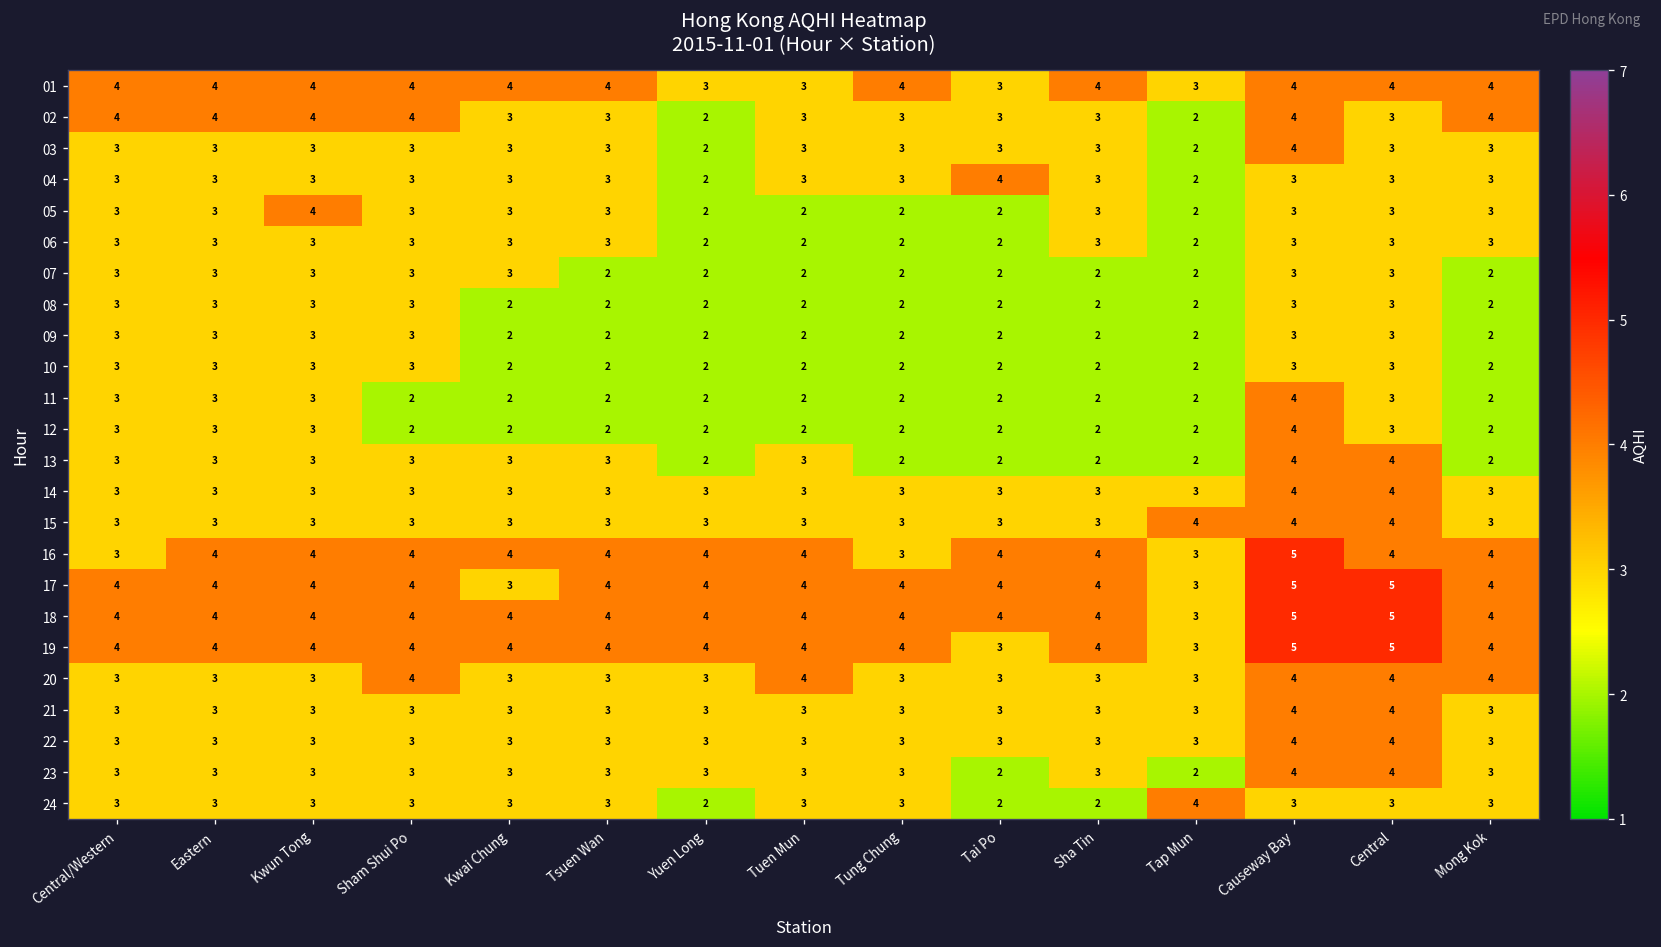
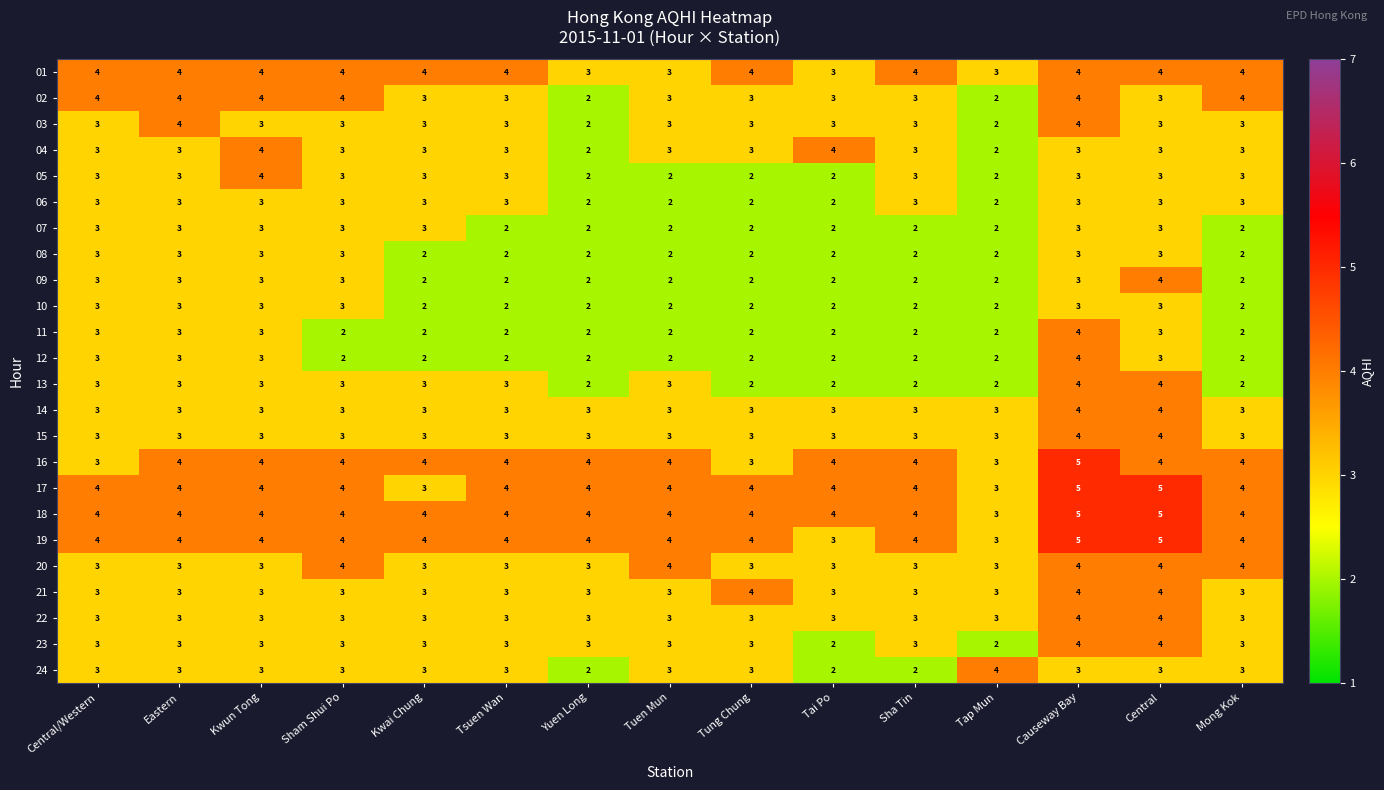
03, Eastern: 3 -> 4
04, Kwun Tong: 3 -> 4
09, Central: 3 -> 4
15, Tap Mun: 4 -> 3
21, Tung Chung: 3 -> 4
